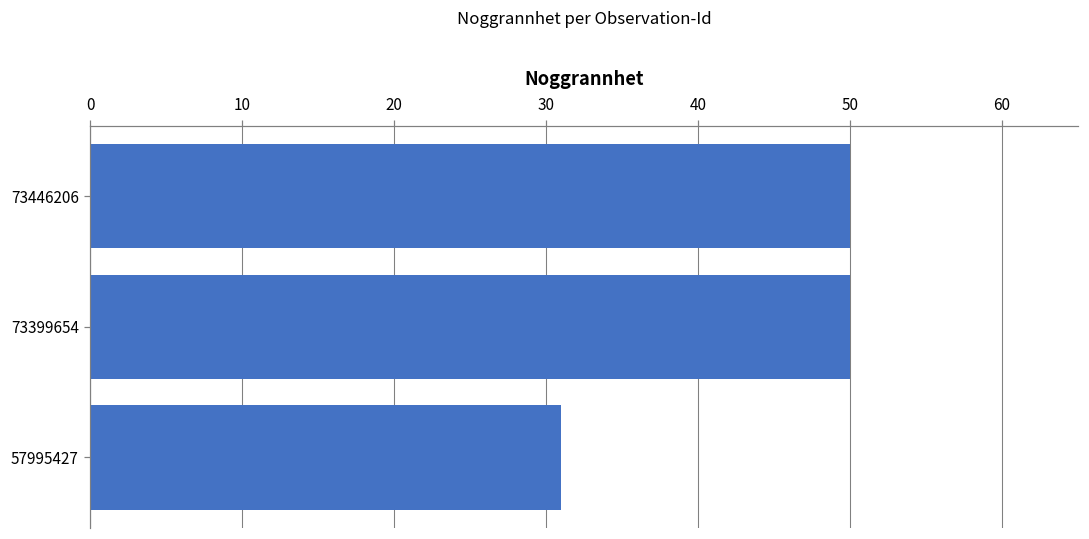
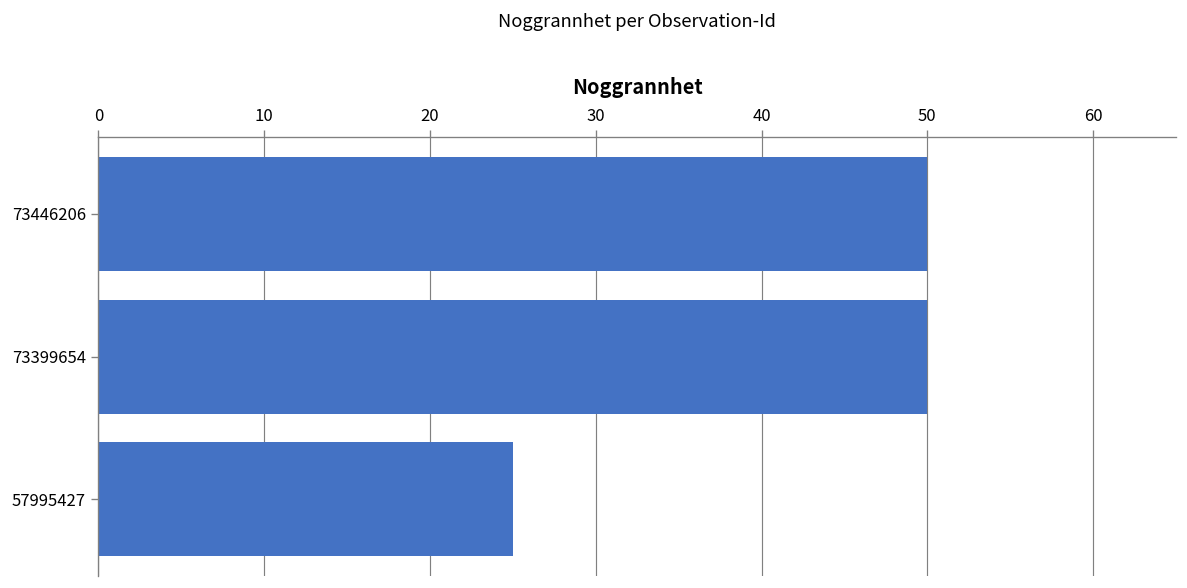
57995427: 31 -> 25
